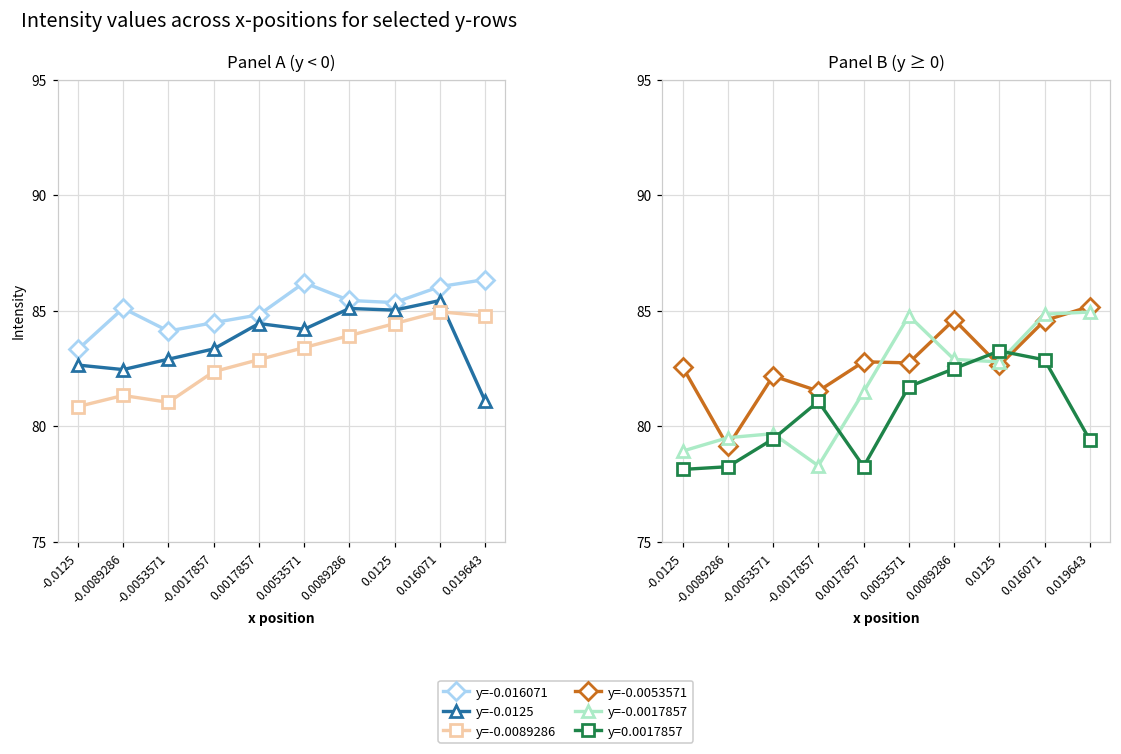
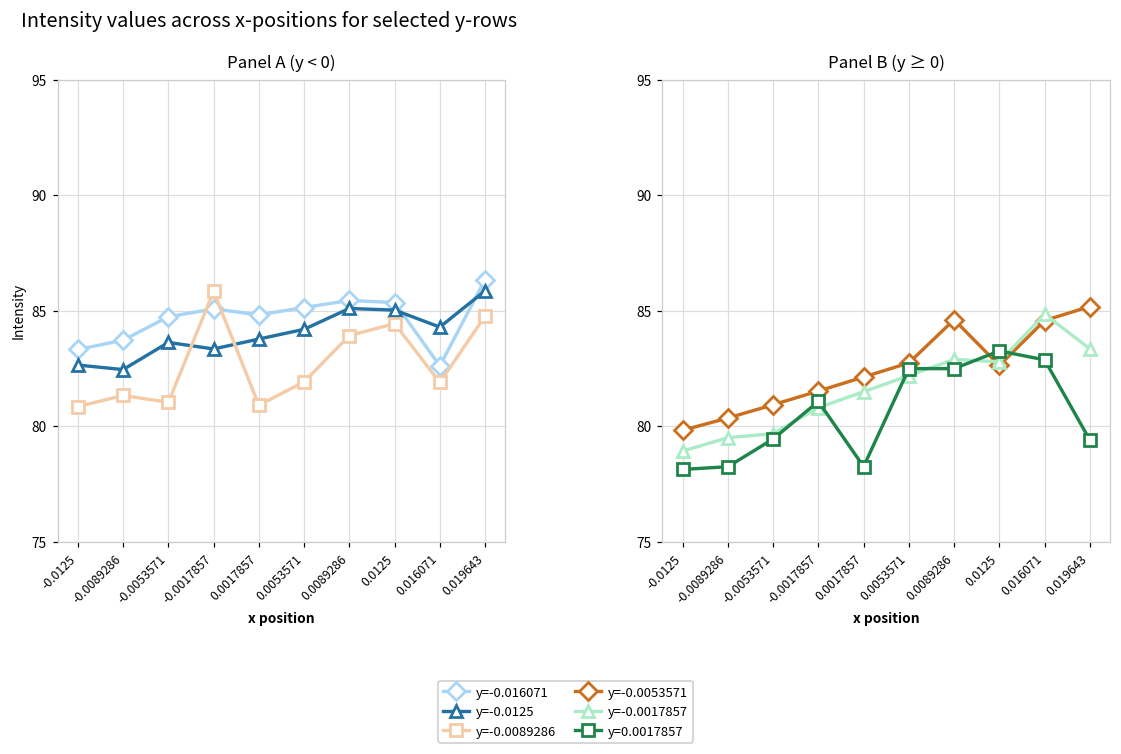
Panel A (y < 0), y=-0.016071, -0.0089286: 85.1 -> 83.7
Panel A (y < 0), y=-0.016071, -0.0053571: 84.1 -> 84.7
Panel A (y < 0), y=-0.0125, -0.0053571: 82.9 -> 83.6
Panel A (y < 0), y=-0.016071, -0.0017857: 84.5 -> 85.1
Panel A (y < 0), y=-0.0089286, -0.0017857: 82.4 -> 85.8
Panel A (y < 0), y=-0.0125, 0.0017857: 84.4 -> 83.8
Panel A (y < 0), y=-0.0089286, 0.0017857: 82.9 -> 80.9
Panel A (y < 0), y=-0.016071, 0.0053571: 86.2 -> 85.1
Panel A (y < 0), y=-0.0089286, 0.0053571: 83.4 -> 81.9
Panel A (y < 0), y=-0.016071, 0.016071: 86.0 -> 82.6
Panel A (y < 0), y=-0.0125, 0.016071: 85.4 -> 84.3
Panel A (y < 0), y=-0.0089286, 0.016071: 85.0 -> 81.9
Panel A (y < 0), y=-0.0125, 0.019643: 81.1 -> 85.9
Panel B (y ≥ 0), y=-0.0053571, -0.0125: 82.6 -> 79.8
Panel B (y ≥ 0), y=-0.0053571, -0.0089286: 79.1 -> 80.4
Panel B (y ≥ 0), y=-0.0053571, -0.0053571: 82.2 -> 80.9
Panel B (y ≥ 0), y=-0.0017857, -0.0017857: 78.3 -> 80.8
Panel B (y ≥ 0), y=-0.0053571, 0.0017857: 82.8 -> 82.1
Panel B (y ≥ 0), y=-0.0017857, 0.0053571: 84.8 -> 82.2
Panel B (y ≥ 0), y=0.0017857, 0.0053571: 81.7 -> 82.5
Panel B (y ≥ 0), y=-0.0017857, 0.019643: 84.9 -> 83.3
